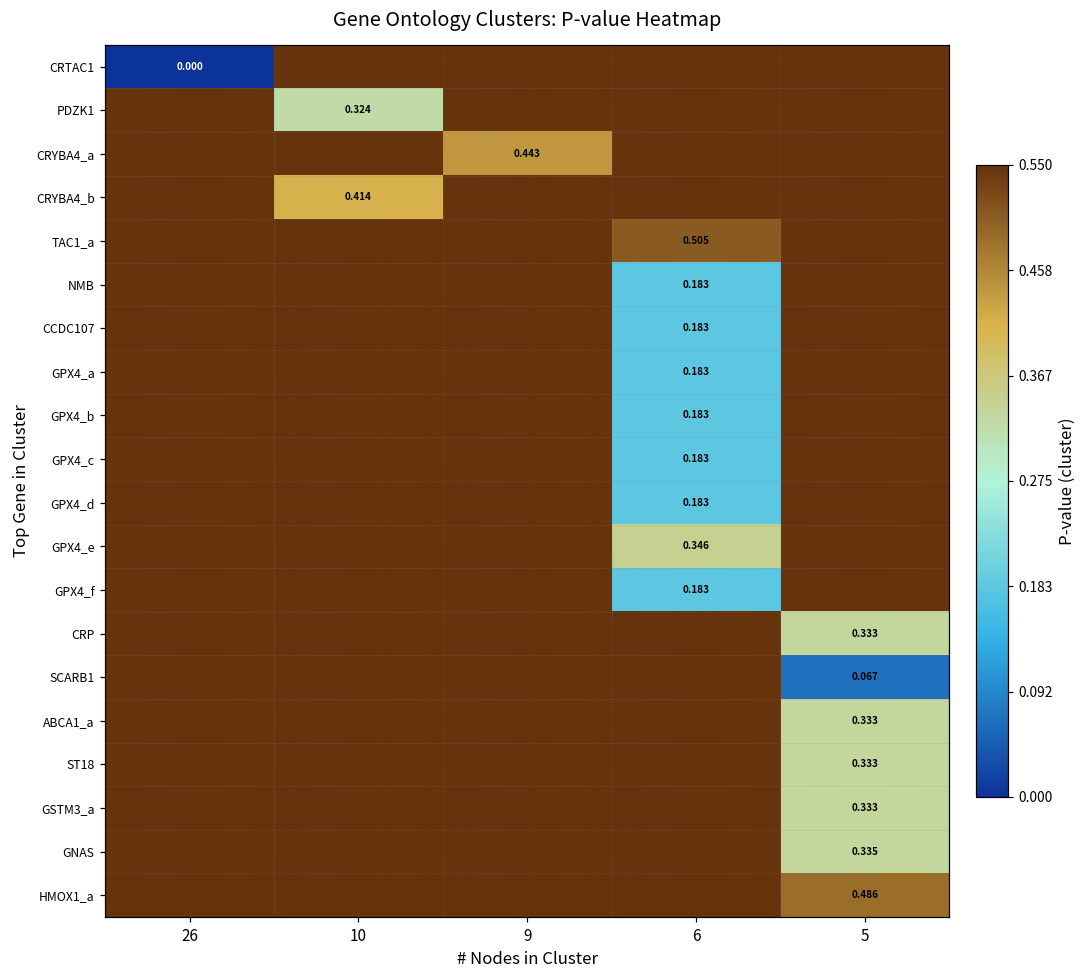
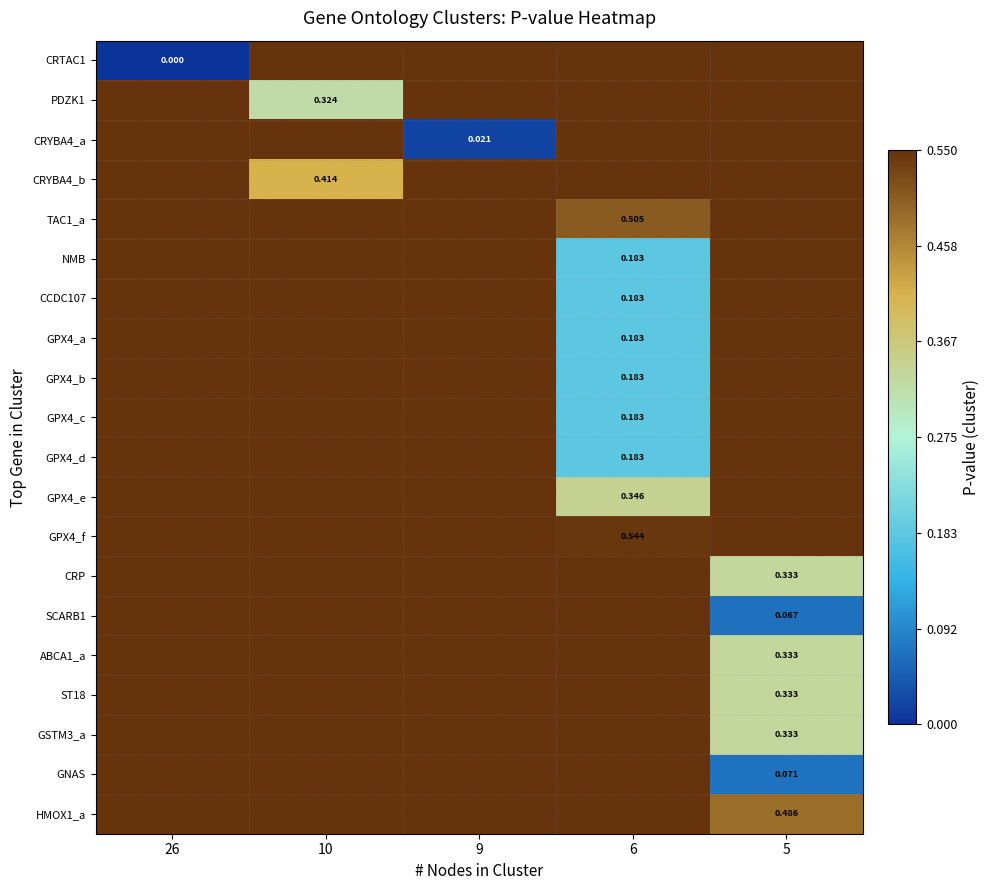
CRYBA4_a, 9: 0.443 -> 0.021
GPX4_f, 6: 0.183 -> 0.544
GNAS, 5: 0.335 -> 0.071
